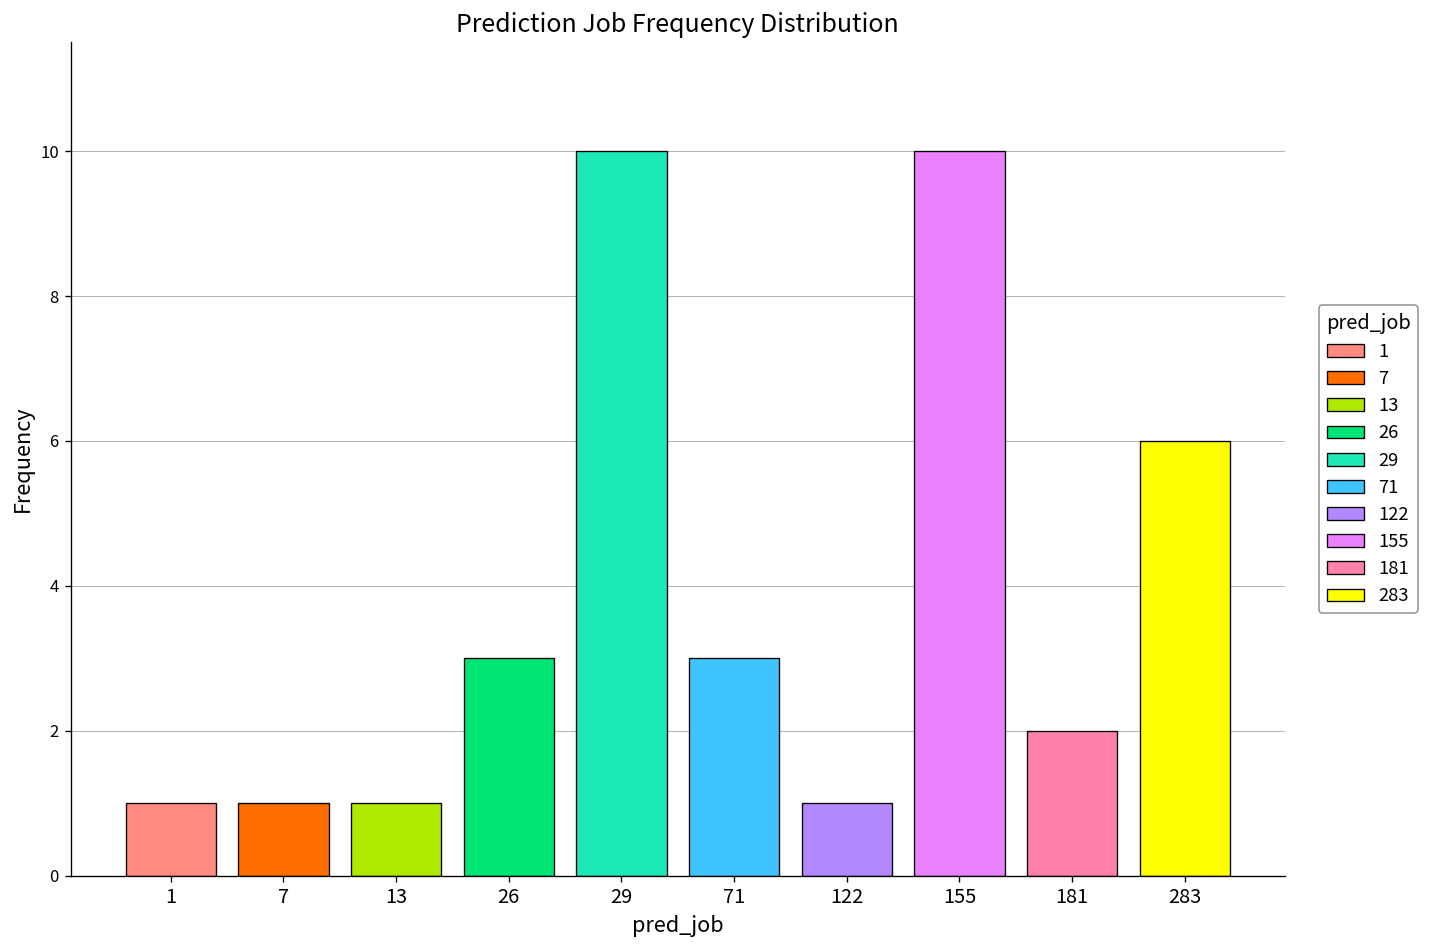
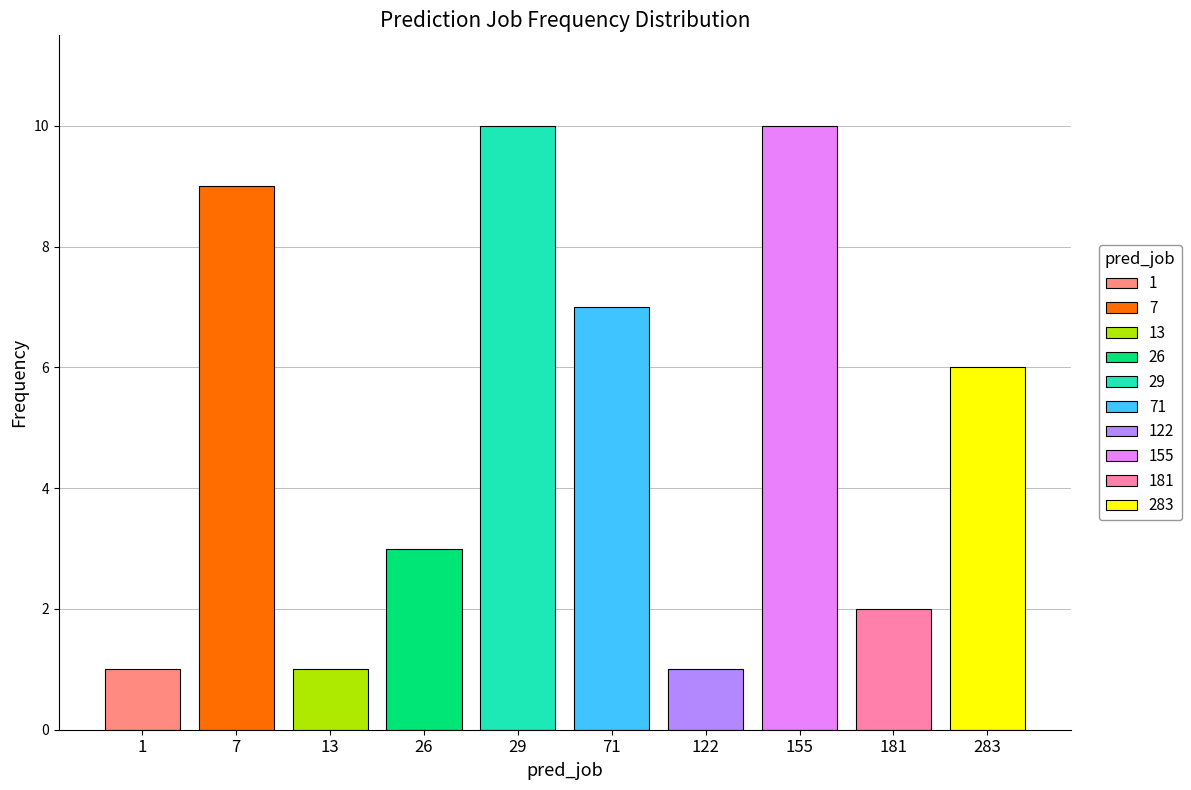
7: 1 -> 9
71: 3 -> 7
